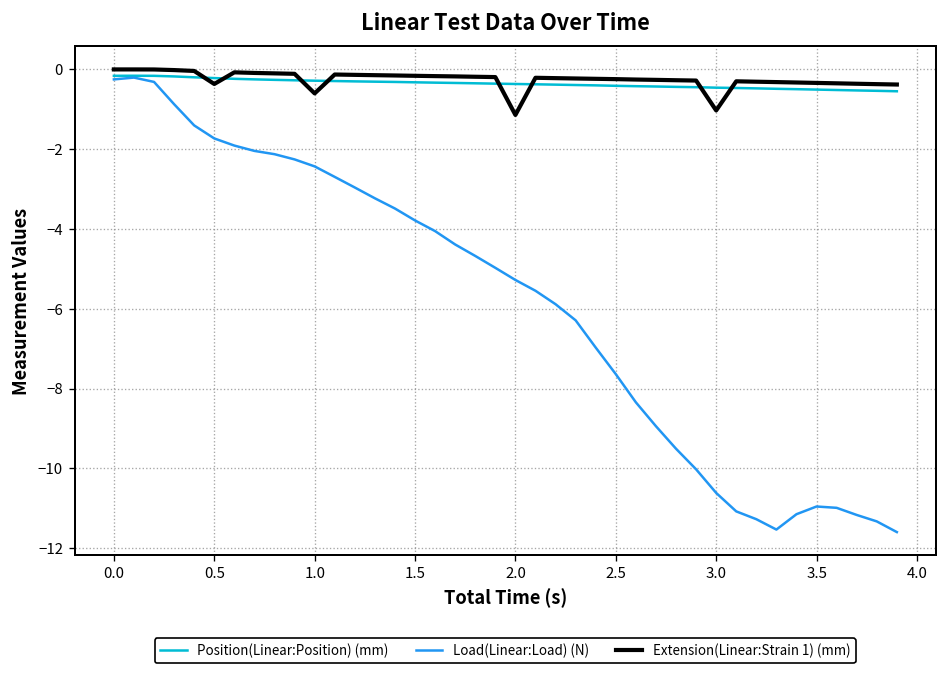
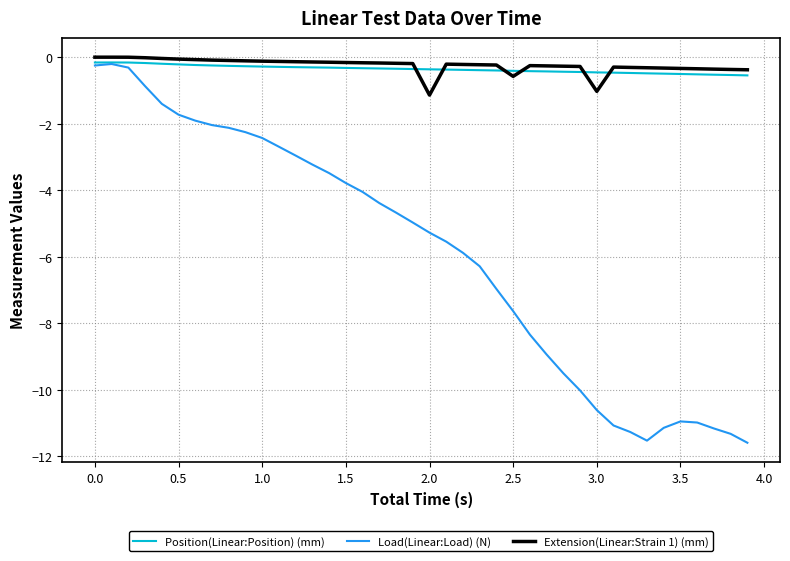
Extension(Linear:Strain 1) (mm), 0.5: -0.4 -> -0.1
Extension(Linear:Strain 1) (mm), 1.0: -0.6 -> -0.1
Extension(Linear:Strain 1) (mm), 2.5: -0.2 -> -0.6
